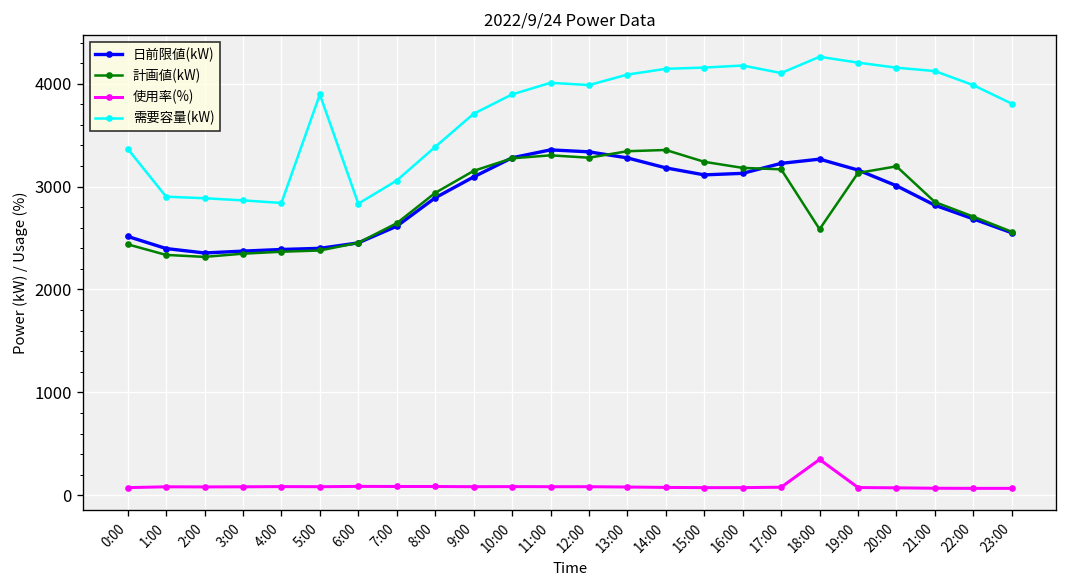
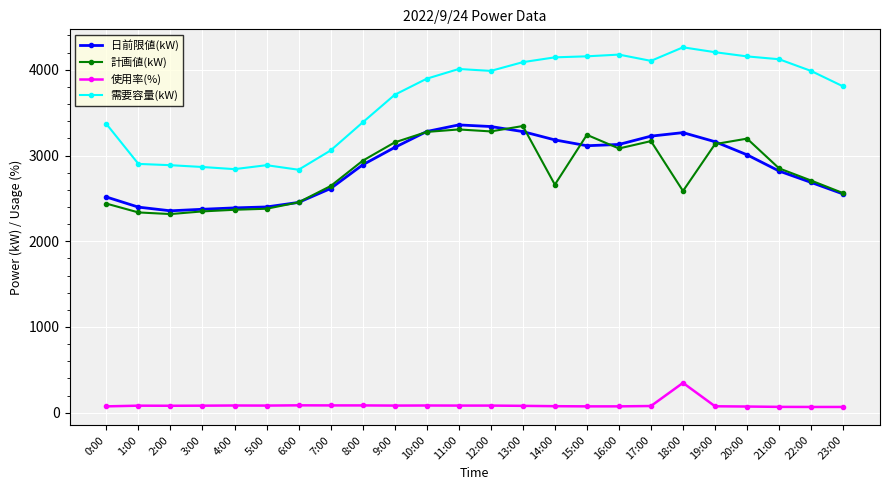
需要容量(kW), 5:00: 3900 -> 2900
計画値(kW), 14:00: 3400 -> 2700
計画値(kW), 16:00: 3200 -> 3100
